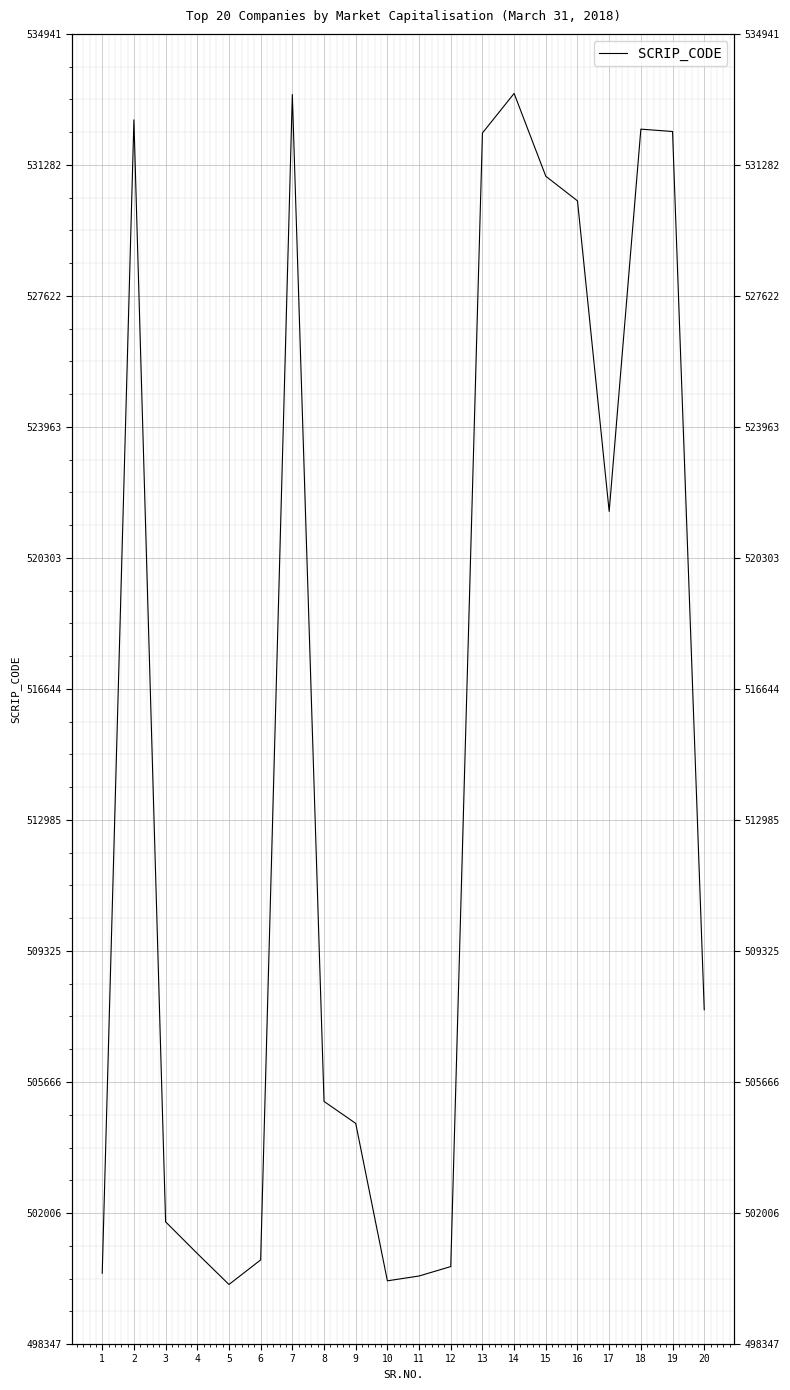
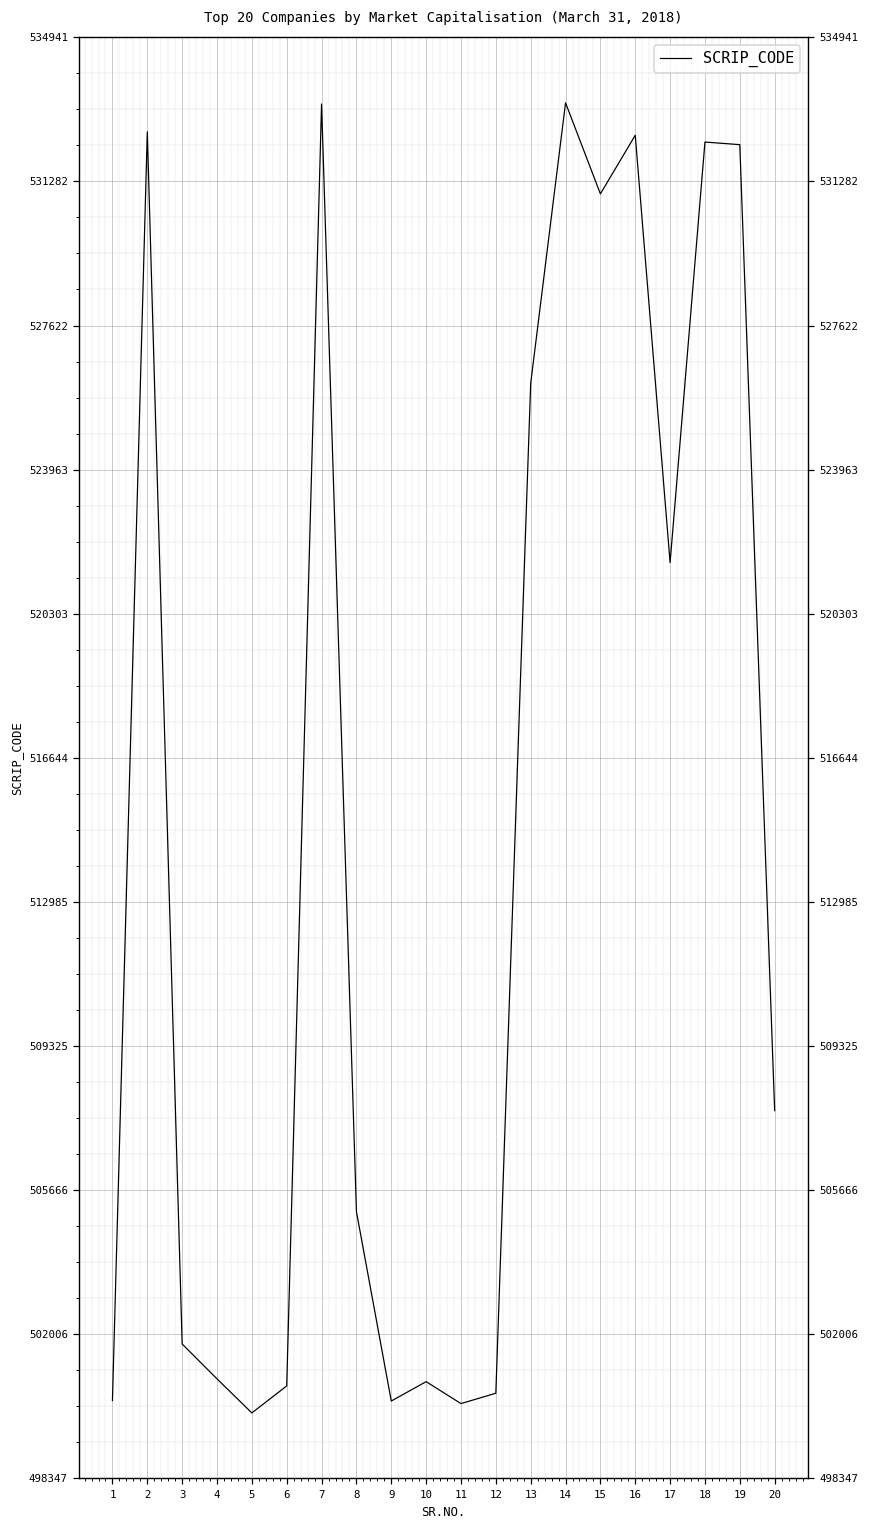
9: 504500 -> 500300
10: 500100 -> 500800
13: 532200 -> 526200
16: 530300 -> 532500
